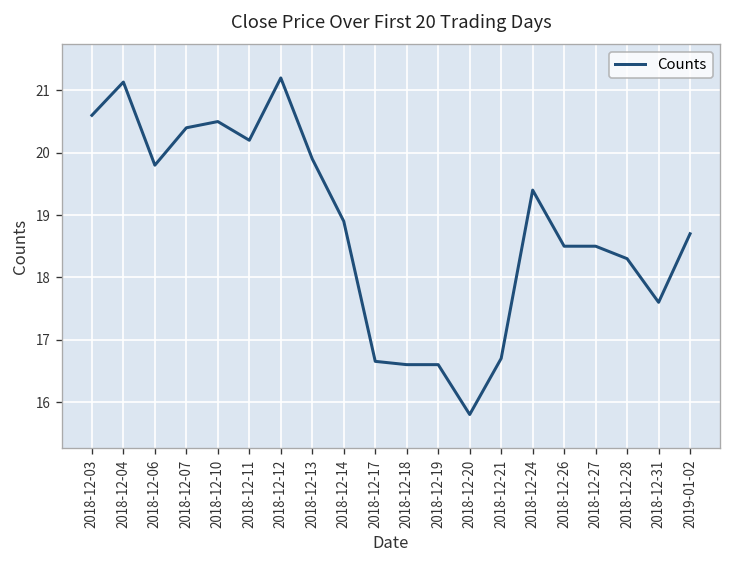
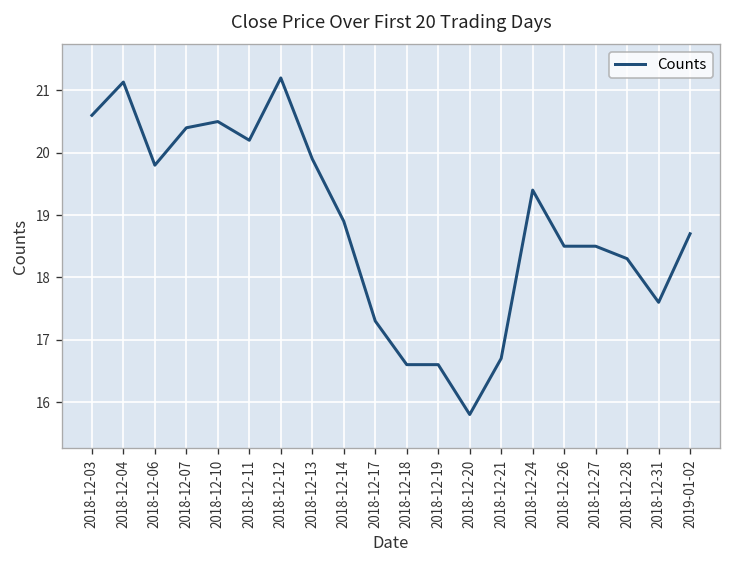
2018-12-17: 16.7 -> 17.3
